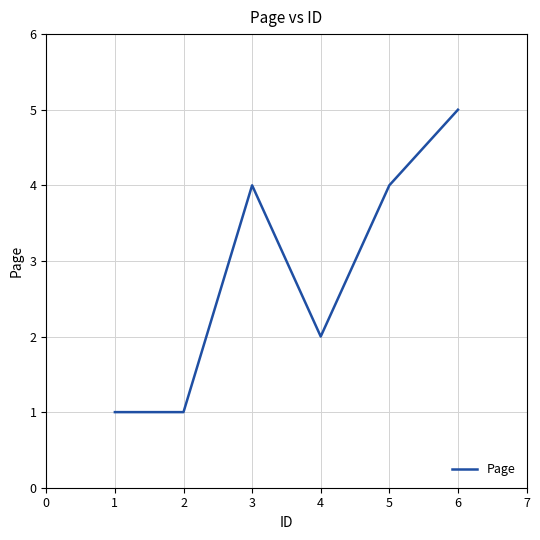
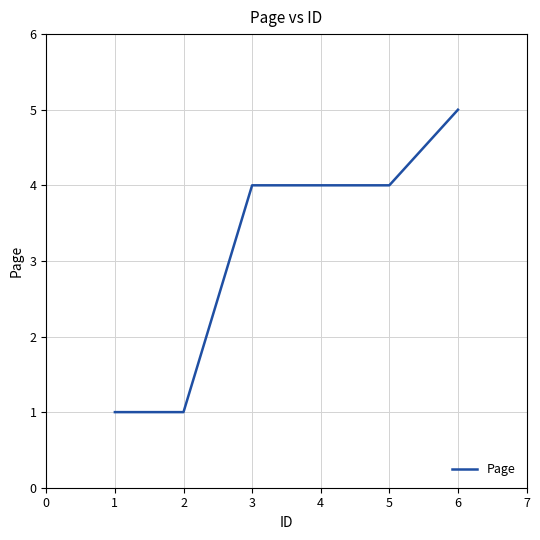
4: 2 -> 4
